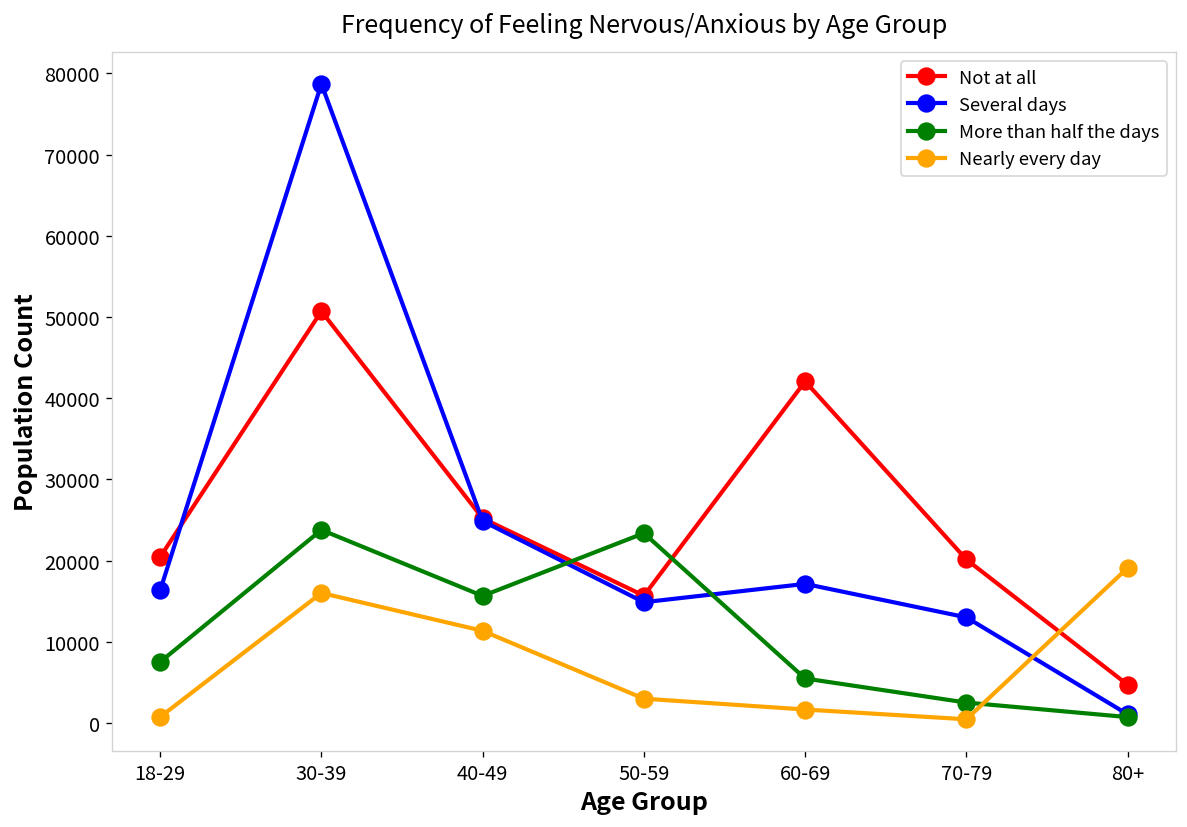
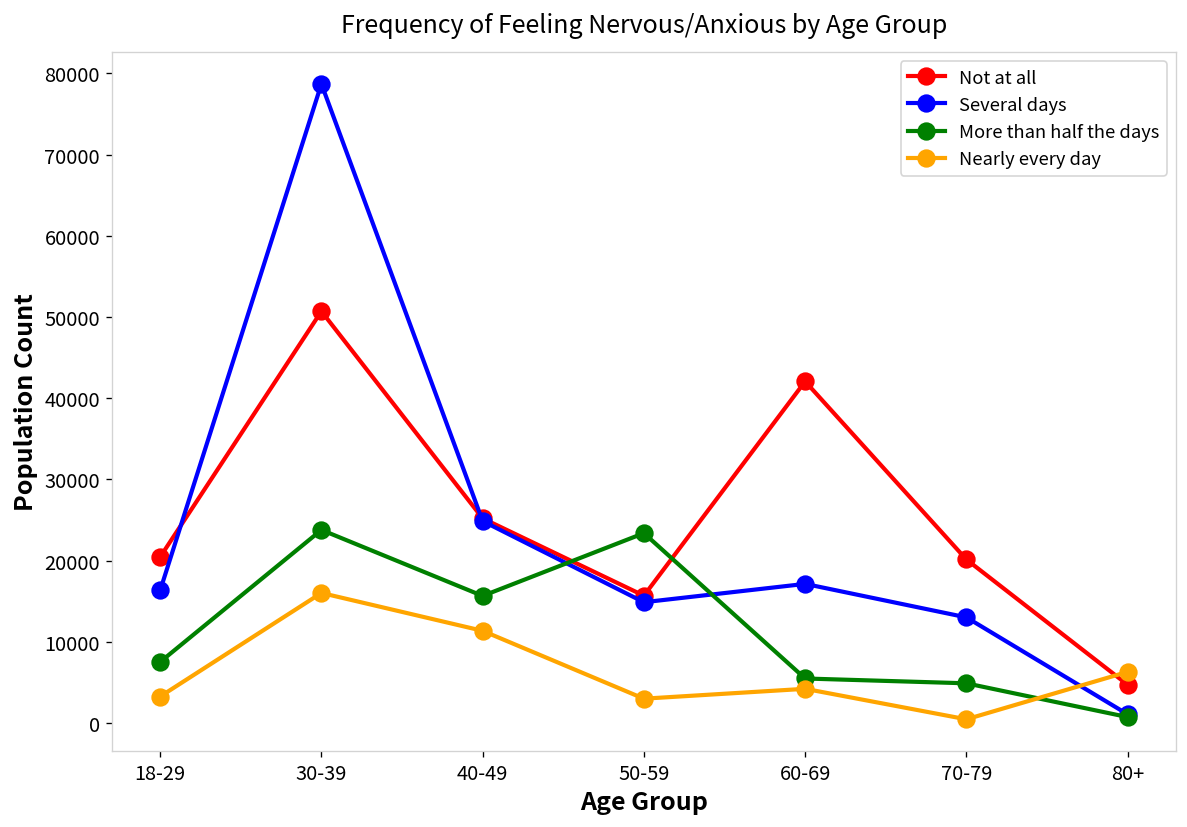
Nearly every day, 18-29: 1000 -> 3000
Nearly every day, 60-69: 2000 -> 4000
More than half the days, 70-79: 3000 -> 5000
Nearly every day, 80+: 19000 -> 6000
